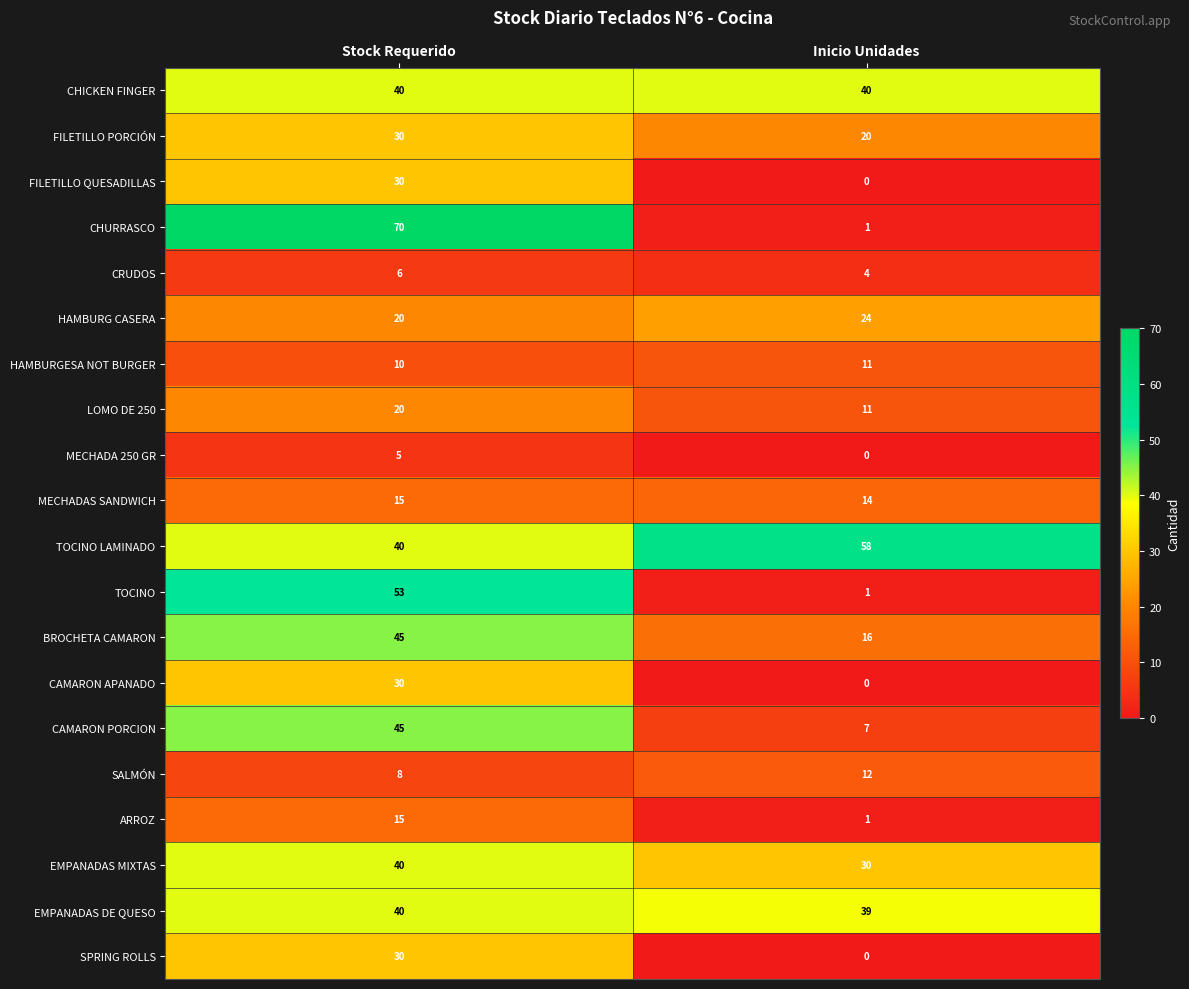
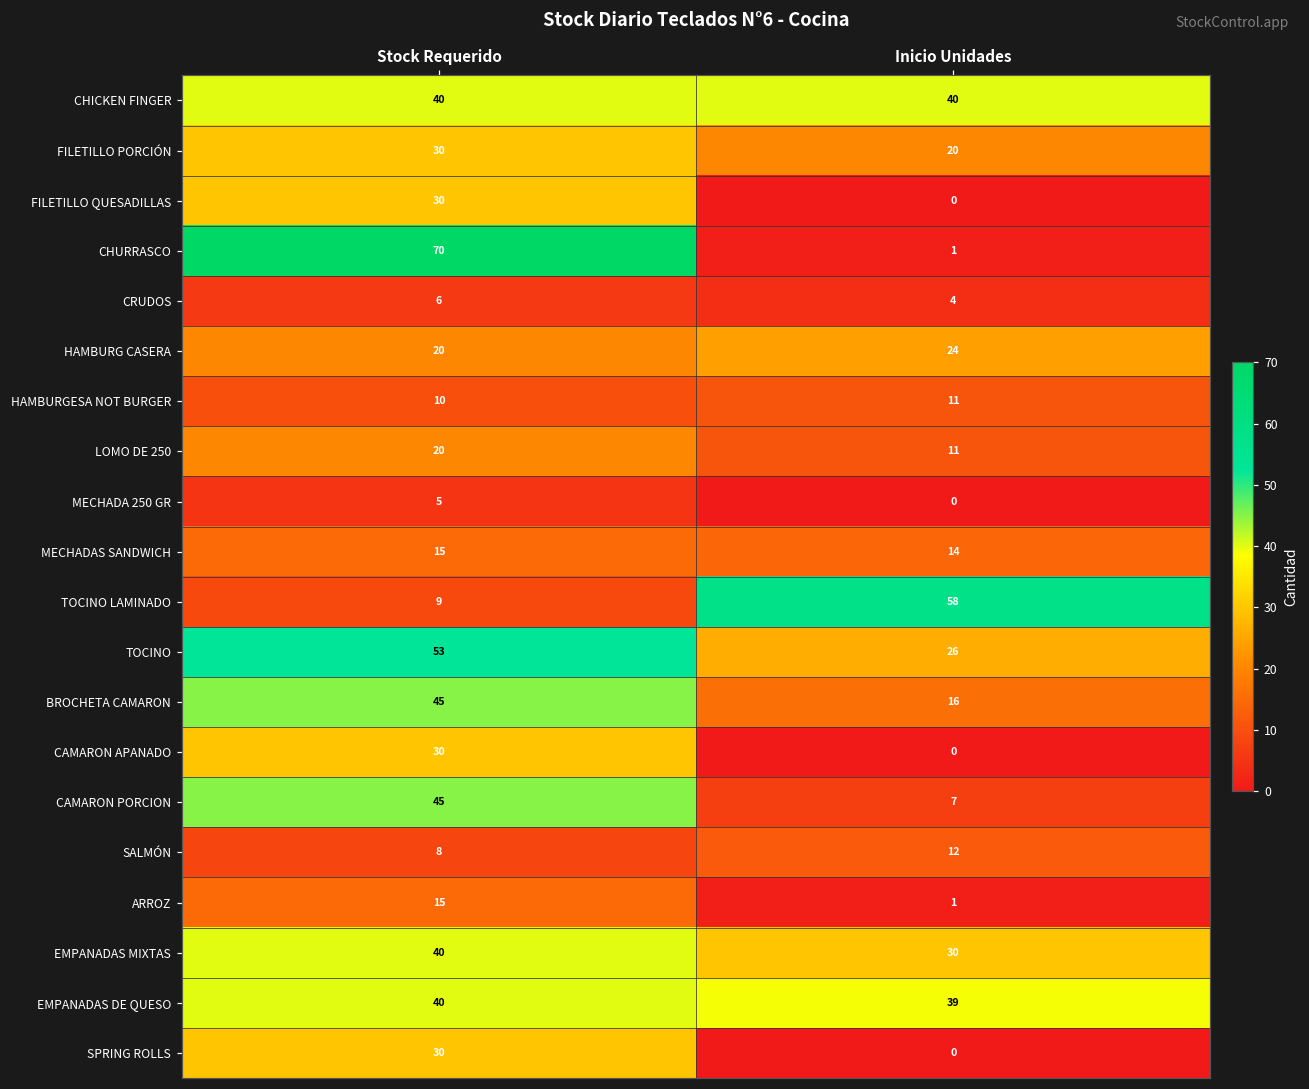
TOCINO LAMINADO, Stock Requerido: 40 -> 9
TOCINO, Inicio Unidades: 1 -> 26
